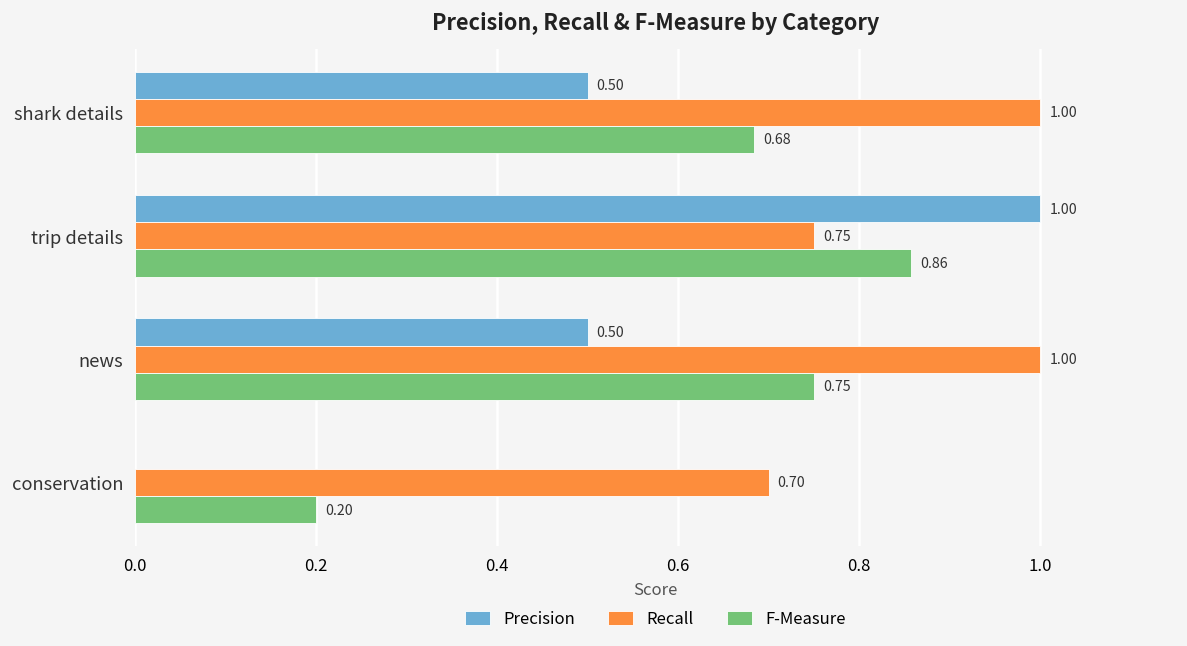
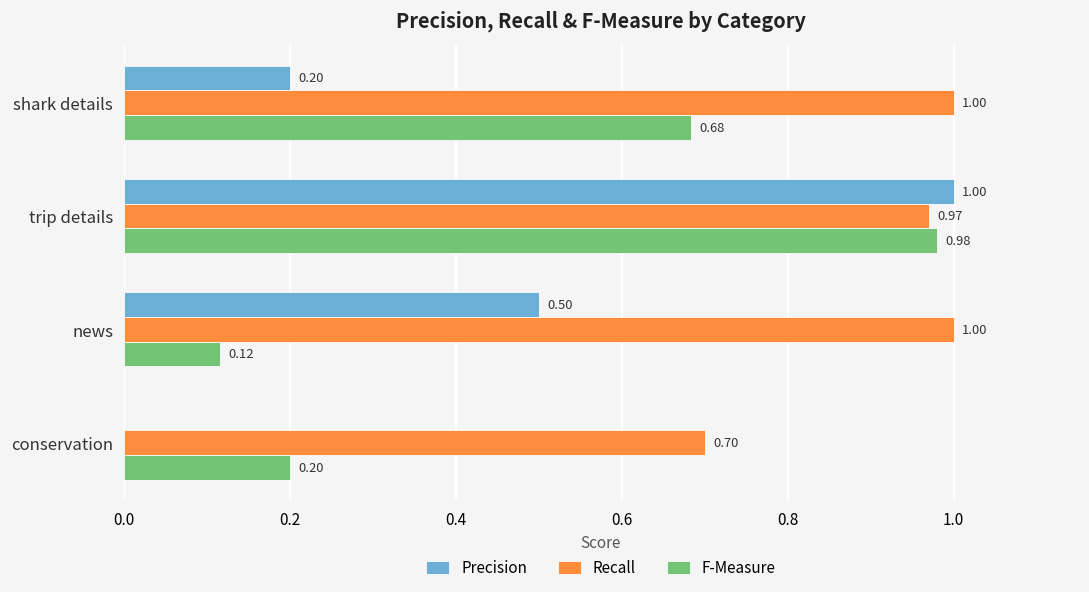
Precision, shark details: 0.50 -> 0.20
Recall, trip details: 0.75 -> 0.97
F-Measure, trip details: 0.86 -> 0.98
F-Measure, news: 0.75 -> 0.12
